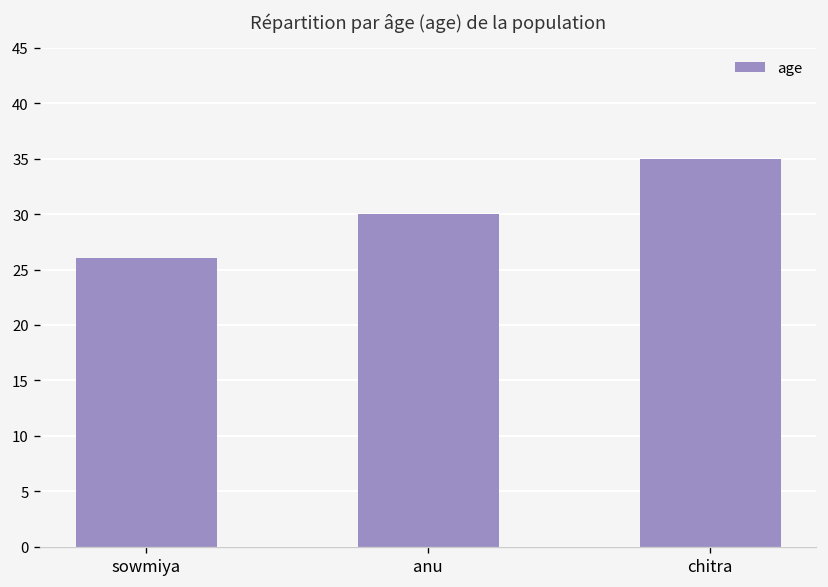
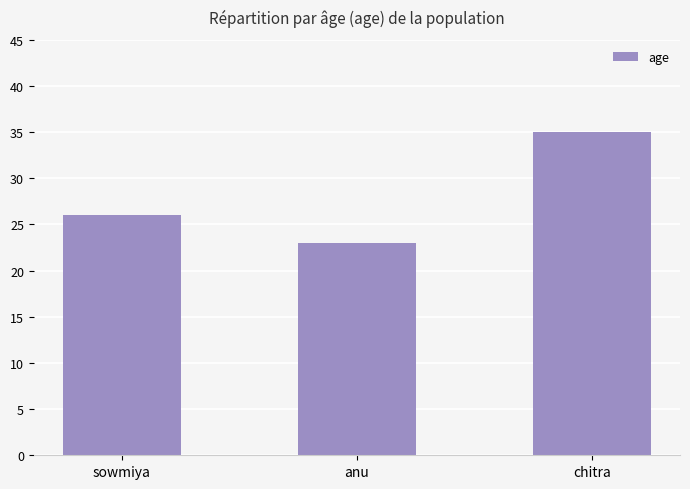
anu: 30 -> 23
